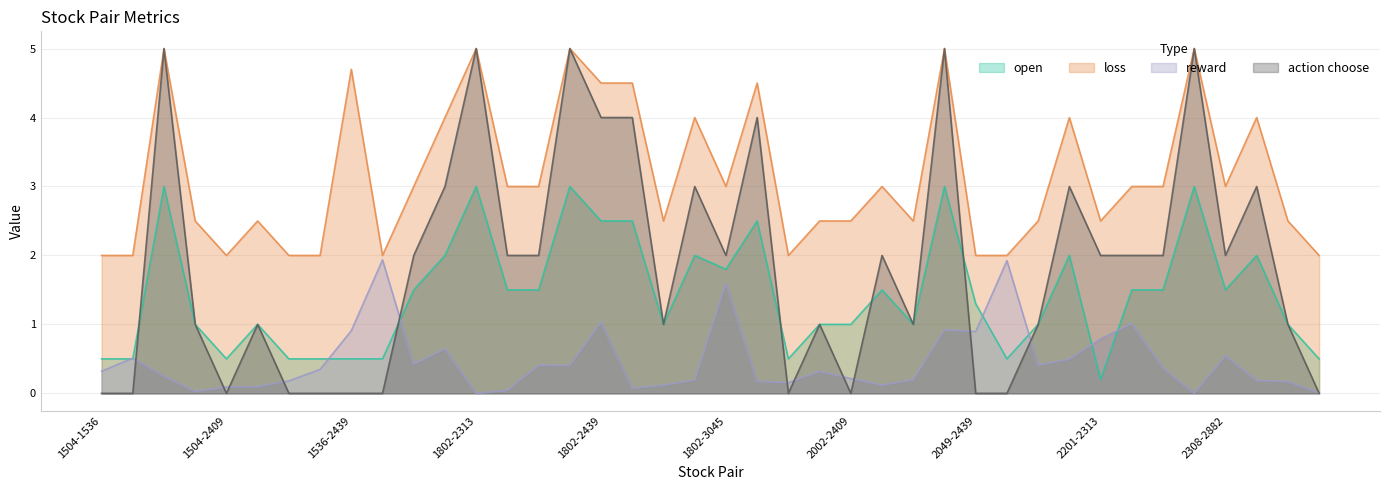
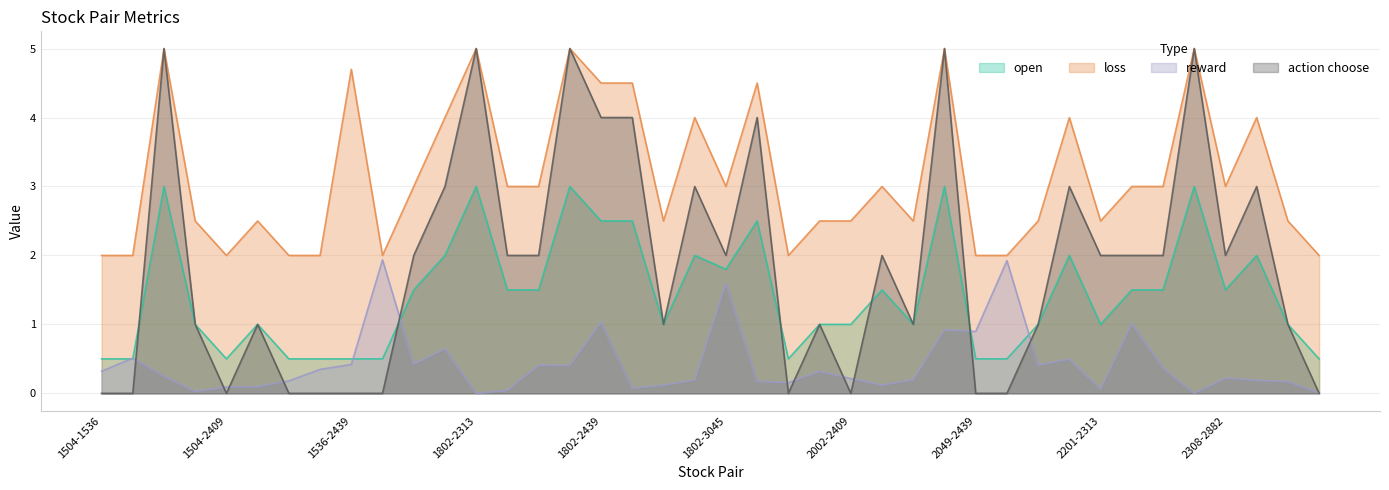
reward, 1536-2439: 0.9 -> 0.4
open, 2049-2439: 1.3 -> 0.5
open, 2201-2313: 0.2 -> 1.0
reward, 2201-2313: 0.8 -> 0.1
reward, 2308-2882: 0.5 -> 0.2
